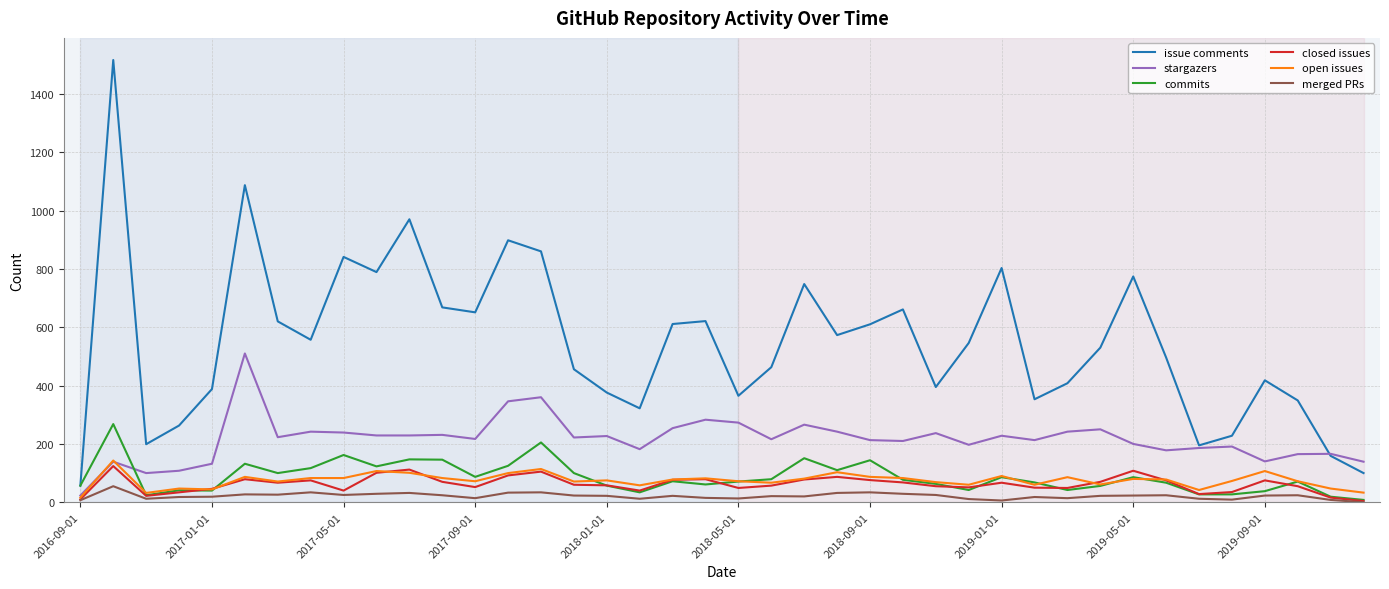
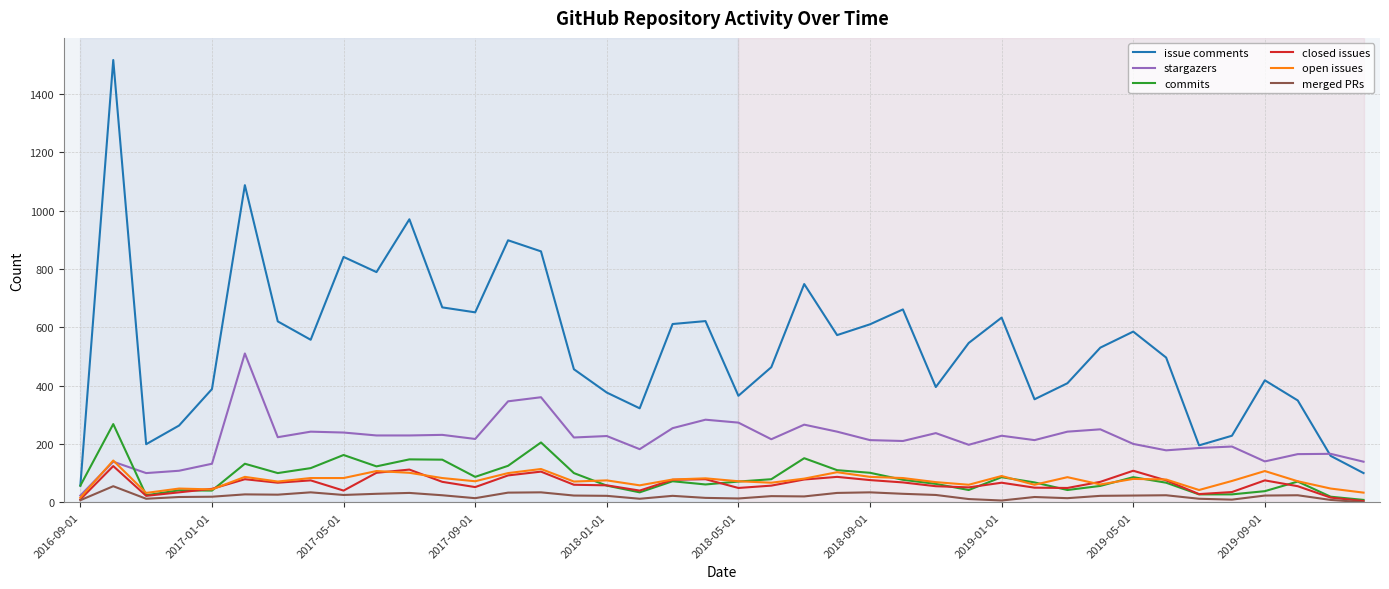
commits, 2018-09-01: 140 -> 100
issue comments, 2019-01-01: 800 -> 630
issue comments, 2019-05-01: 770 -> 590
